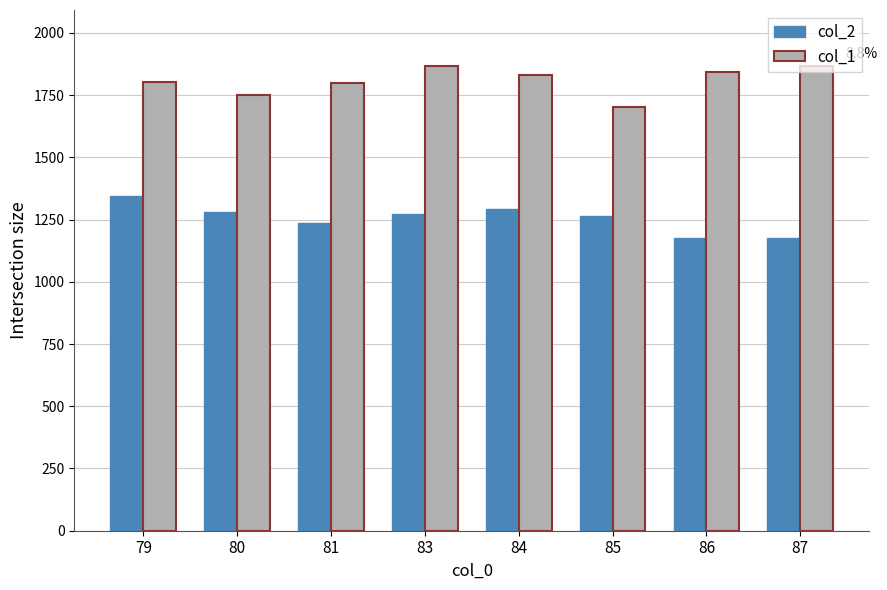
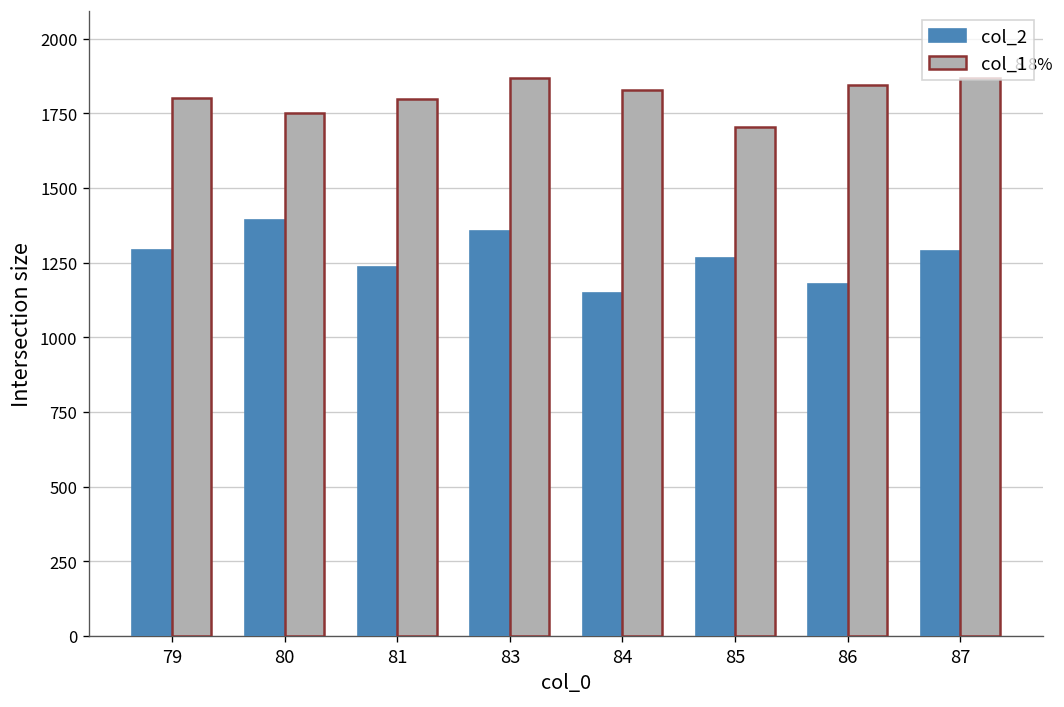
col_2, 79: 1350 -> 1290
col_2, 80: 1280 -> 1390
col_2, 83: 1270 -> 1360
col_2, 84: 1290 -> 1150
col_2, 87: 1180 -> 1290
